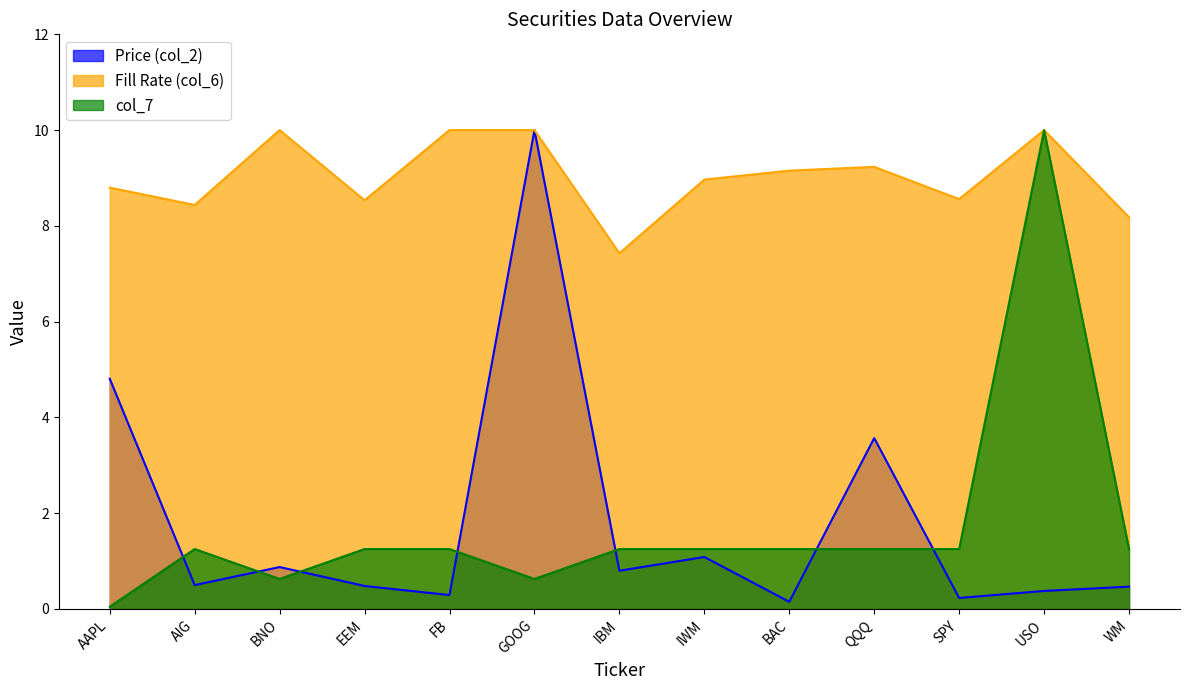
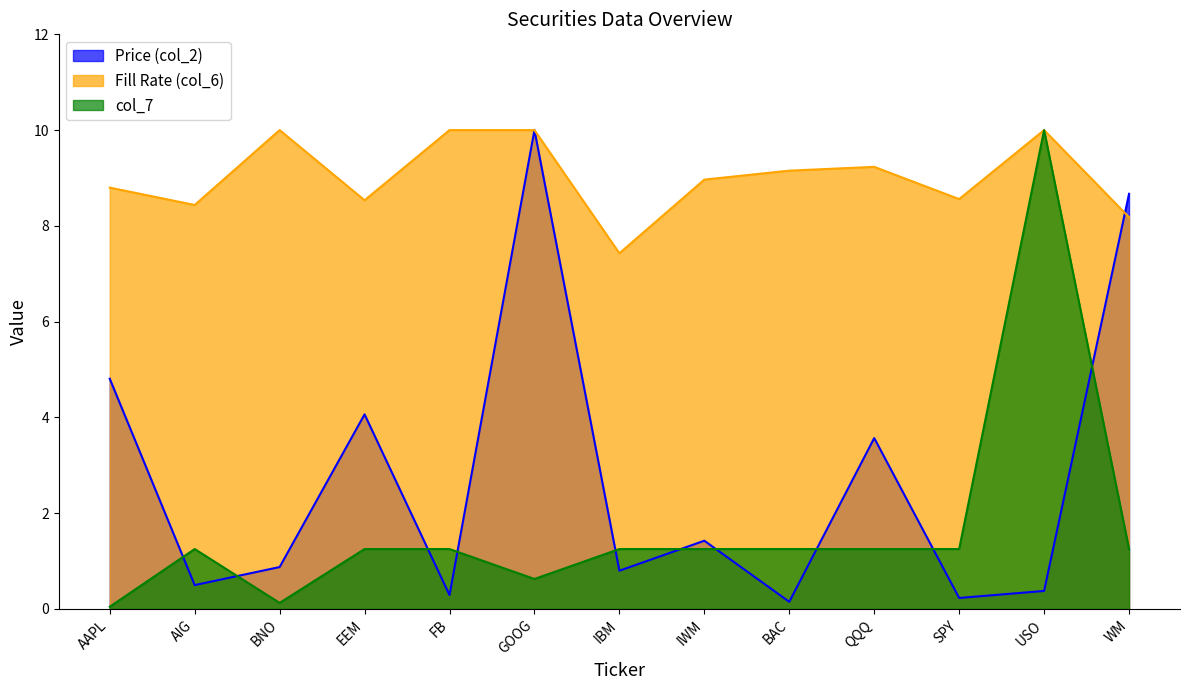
col_7, BNO: 0.6 -> 0.1
Price (col_2), EEM: 0.5 -> 4.1
Price (col_2), IWM: 1.1 -> 1.4
Price (col_2), WM: 0.5 -> 8.7
